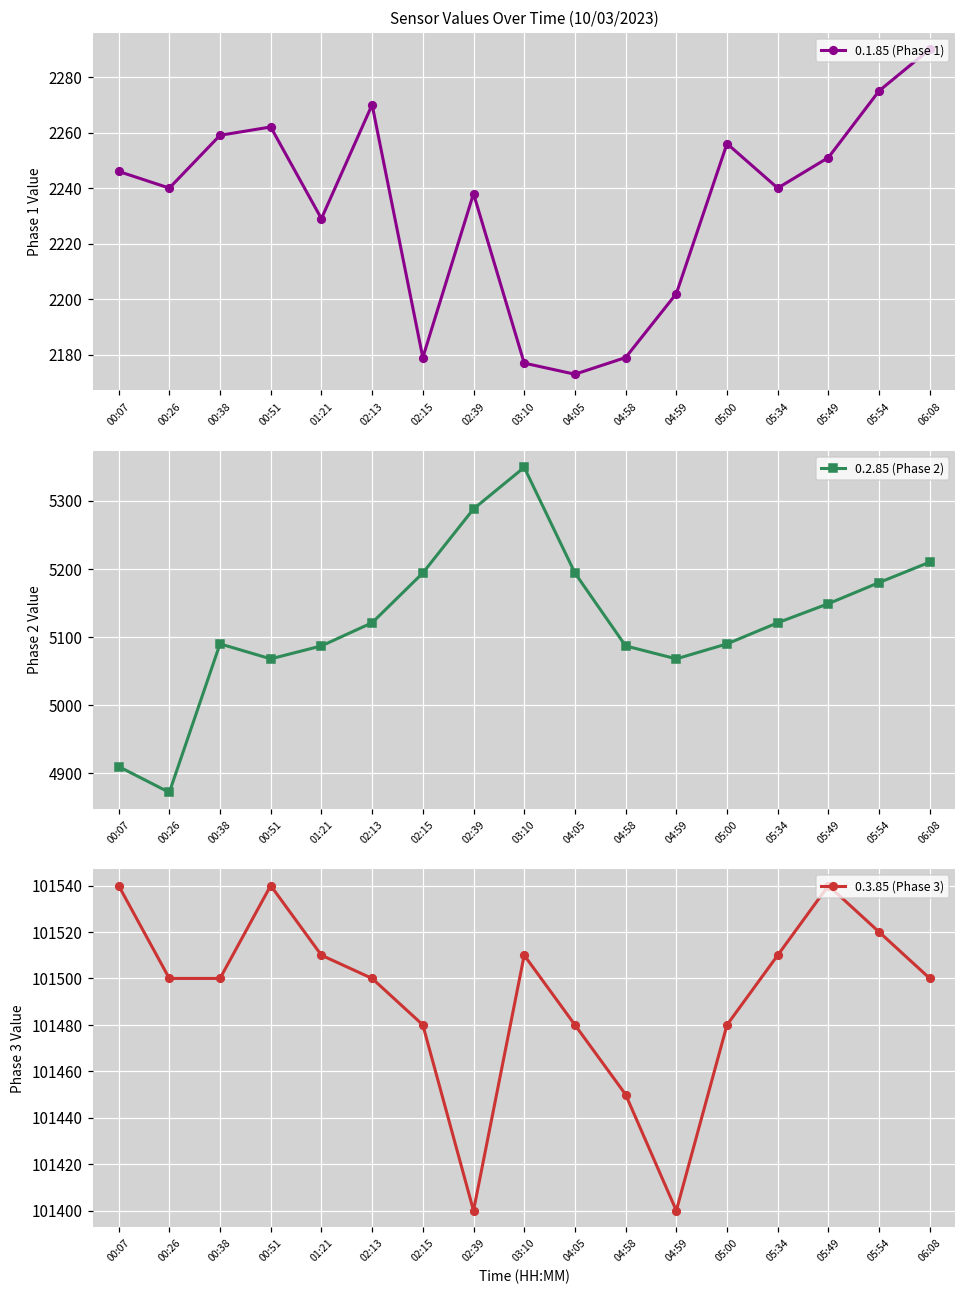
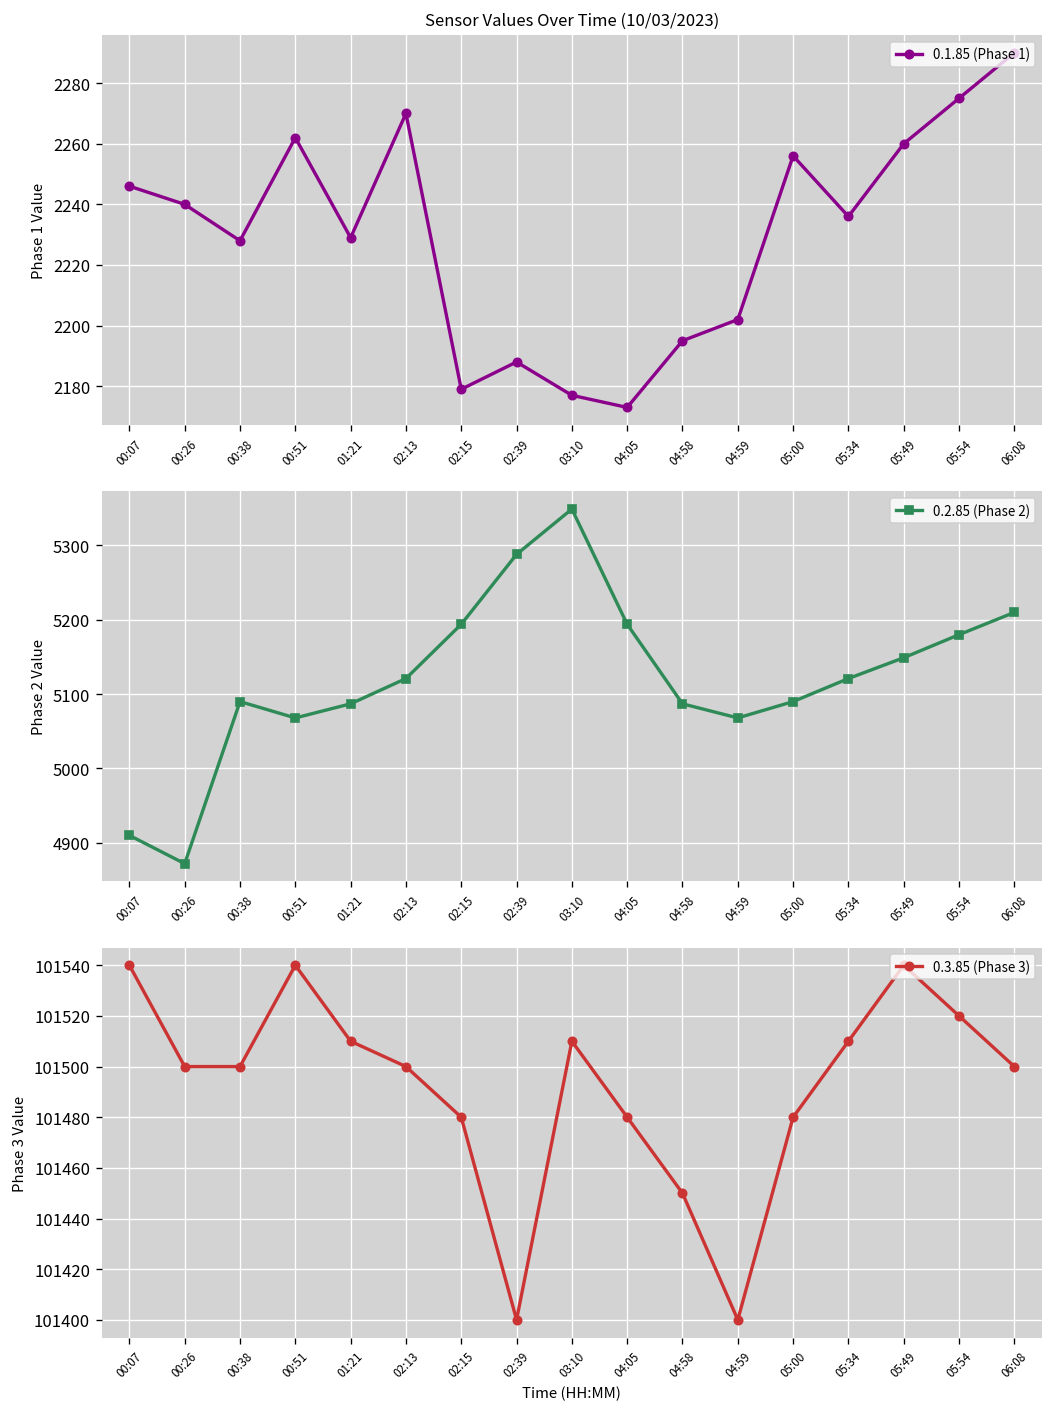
Sensor Values Over Time (10/03/2023), 00:38: 2259 -> 2228
Sensor Values Over Time (10/03/2023), 02:39: 2238 -> 2188
Sensor Values Over Time (10/03/2023), 04:58: 2179 -> 2195
Sensor Values Over Time (10/03/2023), 05:34: 2240 -> 2236
Sensor Values Over Time (10/03/2023), 05:49: 2251 -> 2260
